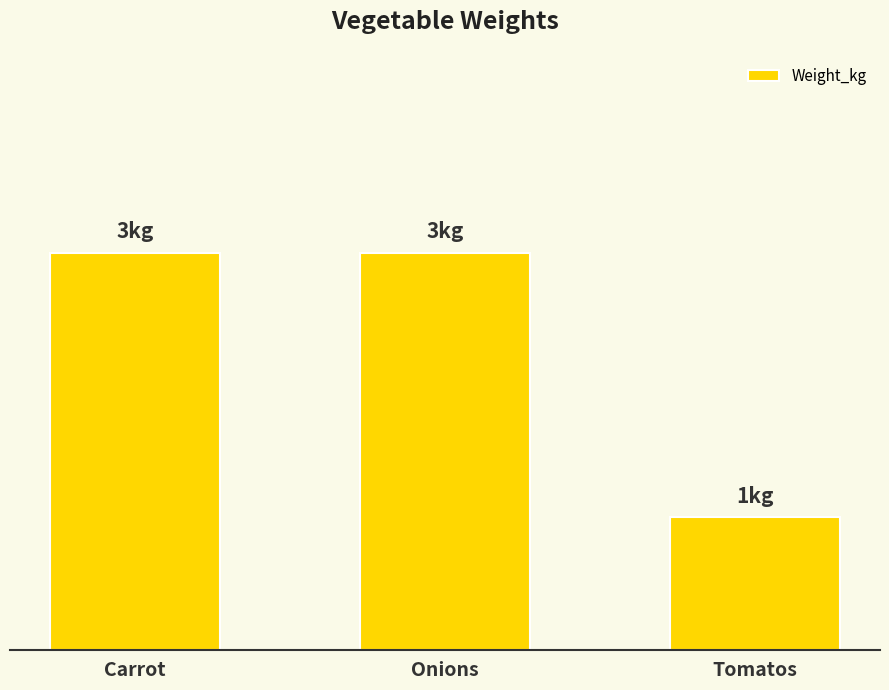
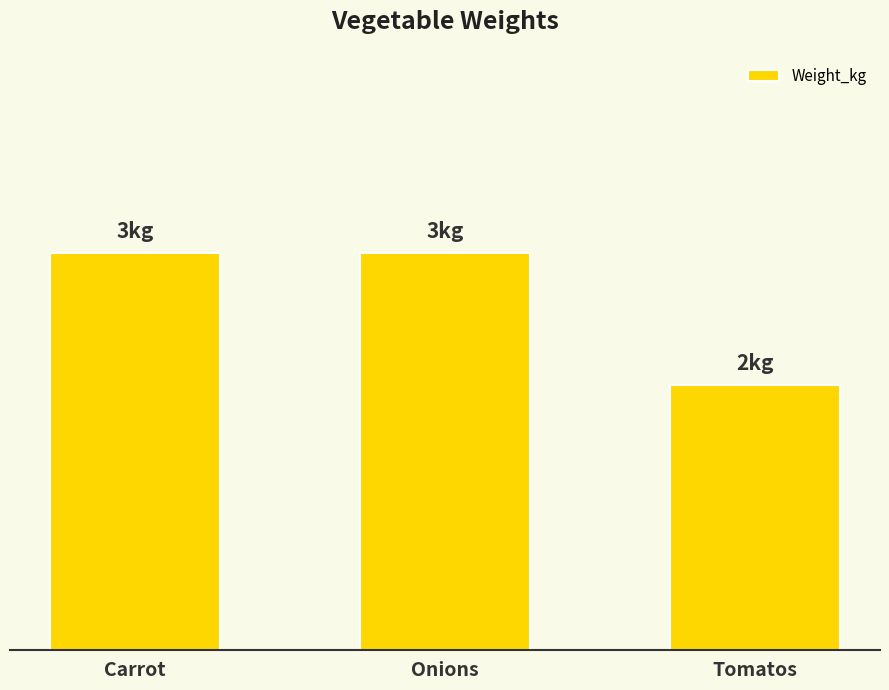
Tomatos: 1 -> 2
